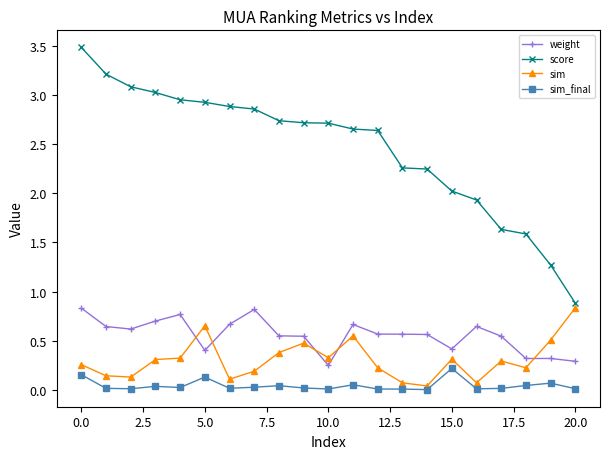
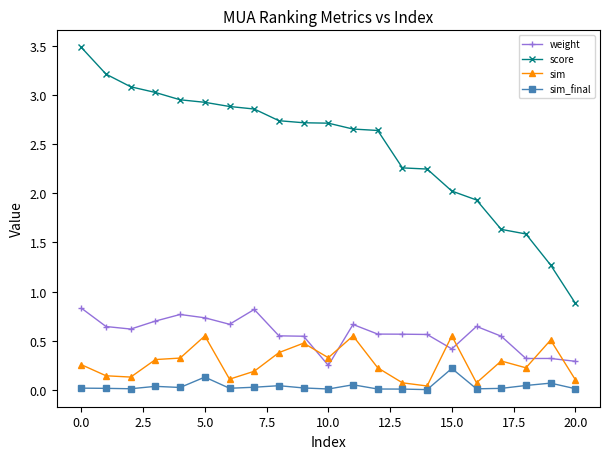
sim_final, 0.0: 0.2 -> 0.0
weight, 5.0: 0.4 -> 0.7
sim, 5.0: 0.7 -> 0.5
sim, 15.0: 0.3 -> 0.5
sim, 20.0: 0.8 -> 0.1
